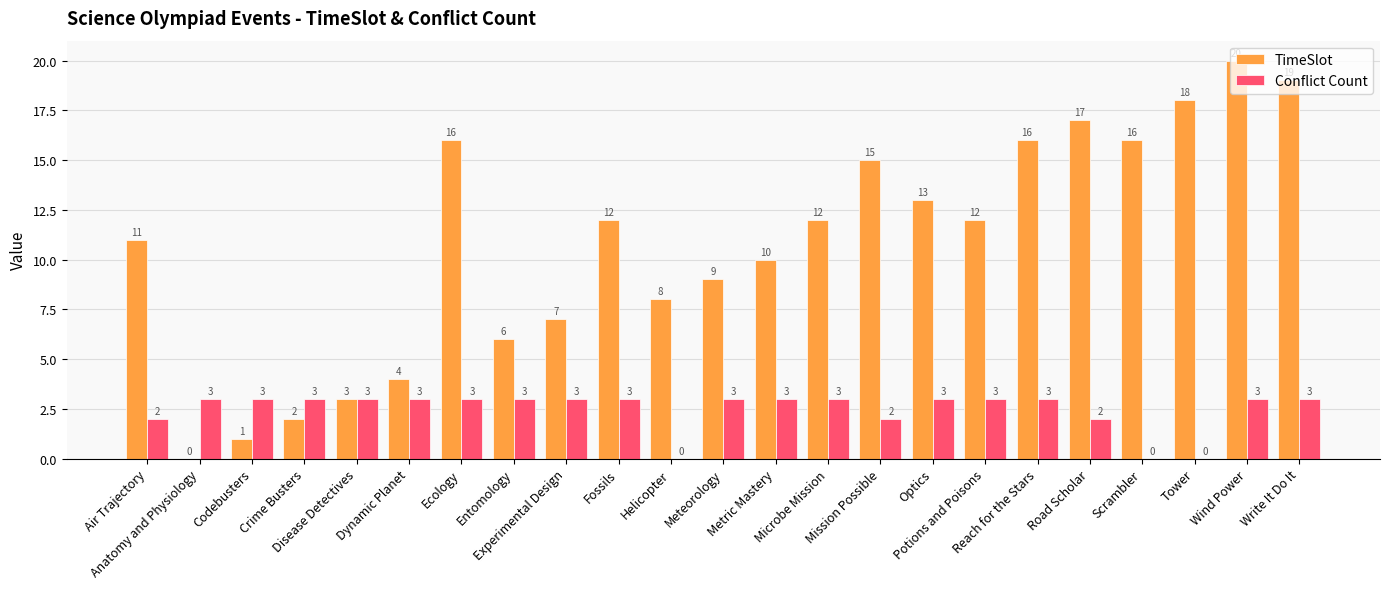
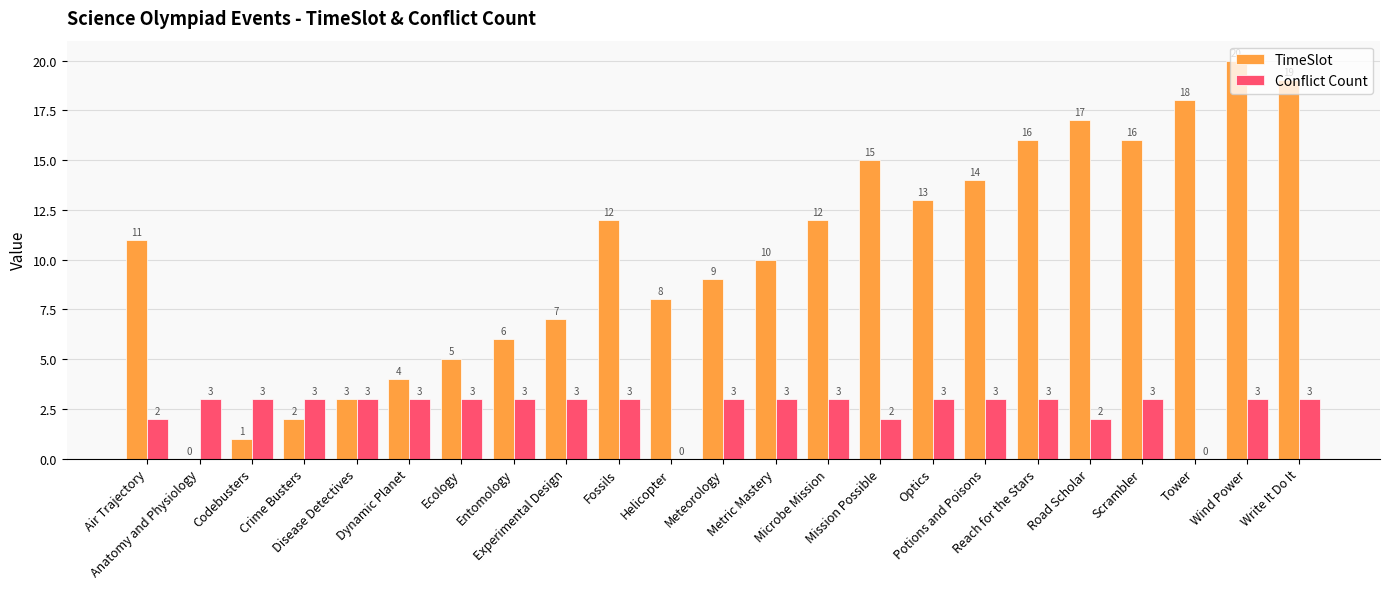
TimeSlot, Ecology: 16 -> 5
TimeSlot, Potions and Poisons: 12 -> 14
Conflict Count, Scrambler: 0 -> 3
